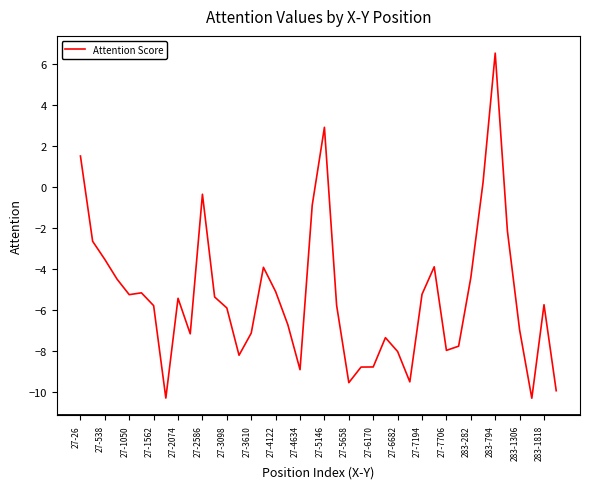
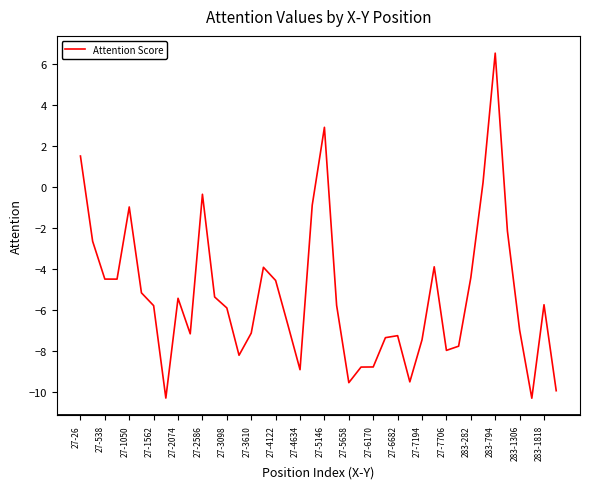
27-538: -3.5 -> -4.5
27-1050: -5.3 -> -1.0
27-4122: -5.1 -> -4.6
27-6682: -8.0 -> -7.3
27-7194: -5.2 -> -7.5
